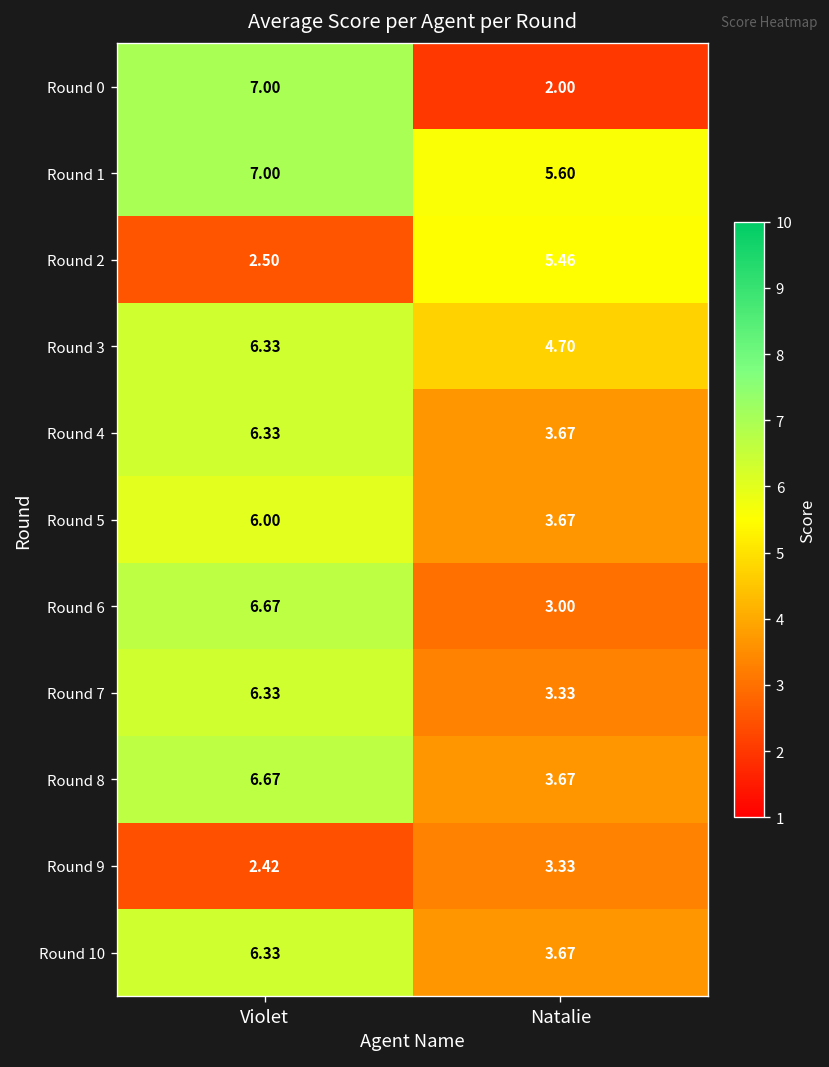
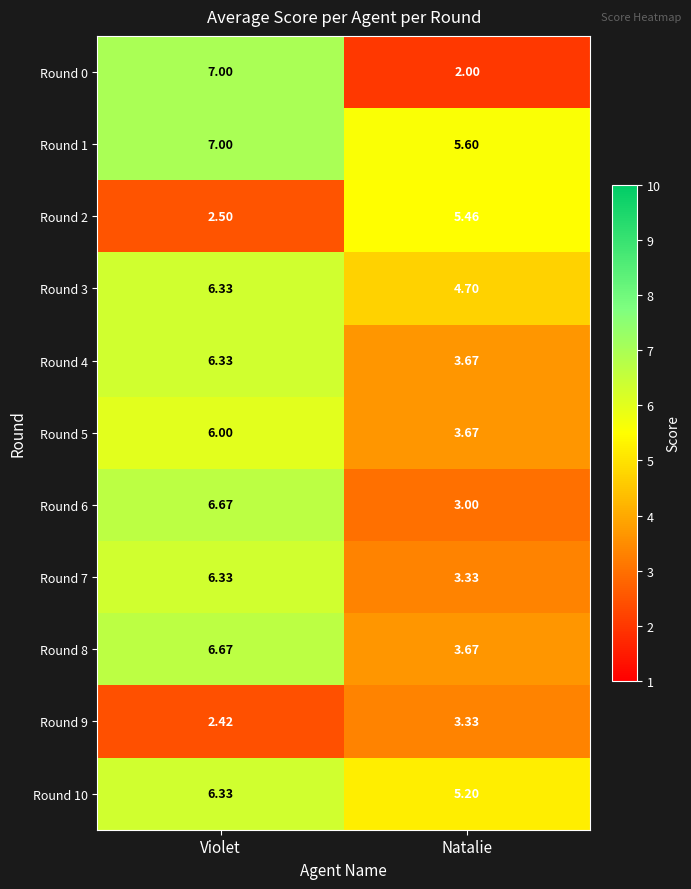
Round 10, Natalie: 3.67 -> 5.20
